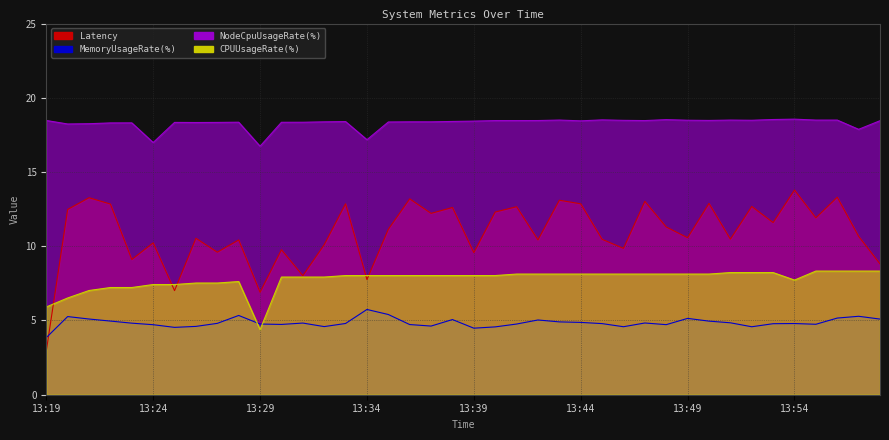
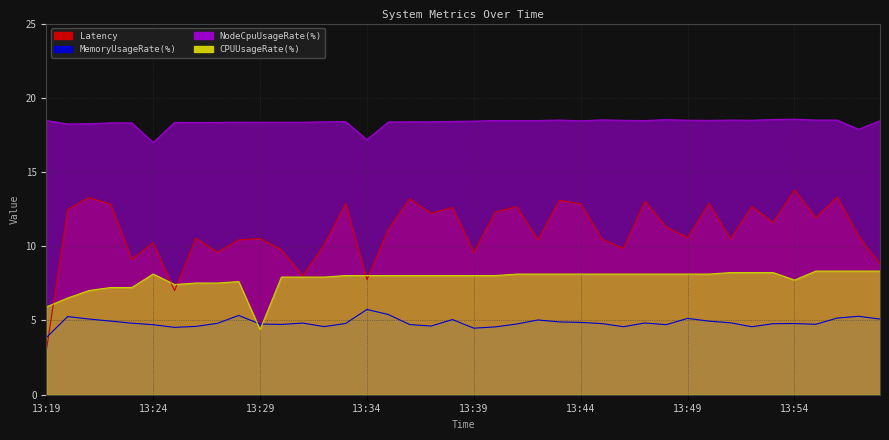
CPUUsageRate(%), 13:24: 7.4 -> 8.1
Latency, 13:29: 6.9 -> 10.5
NodeCpuUsageRate(%), 13:29: 16.7 -> 18.4
